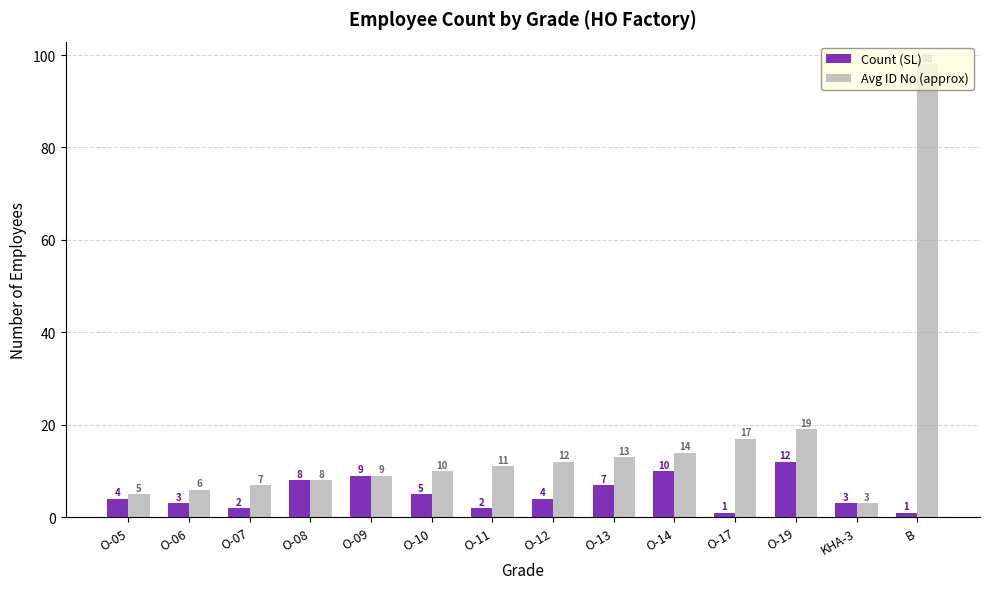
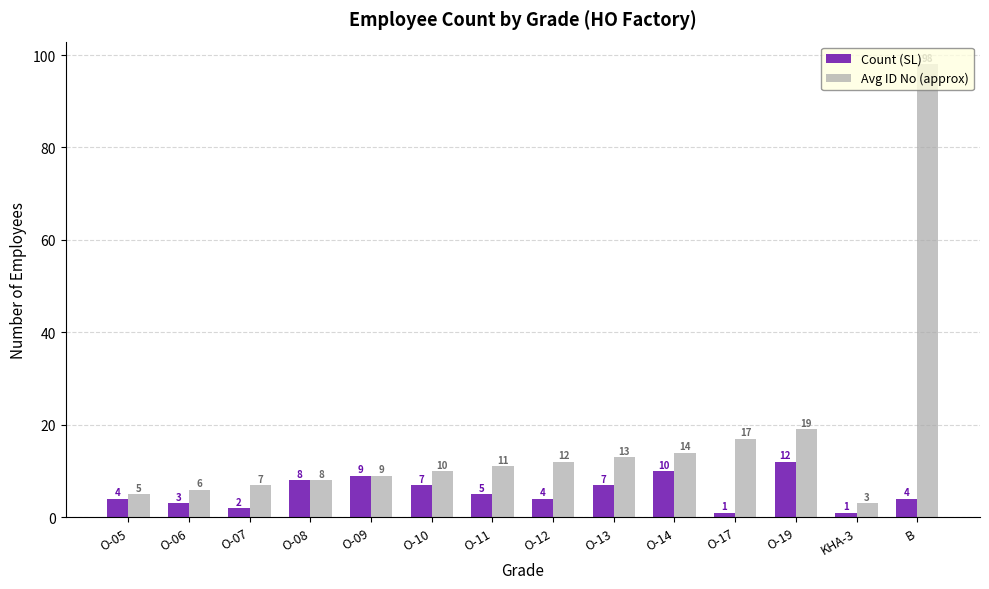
Count (SL), O-10: 5 -> 7
Count (SL), O-11: 2 -> 5
Count (SL), KHA-3: 3 -> 1
Count (SL), B: 1 -> 4
